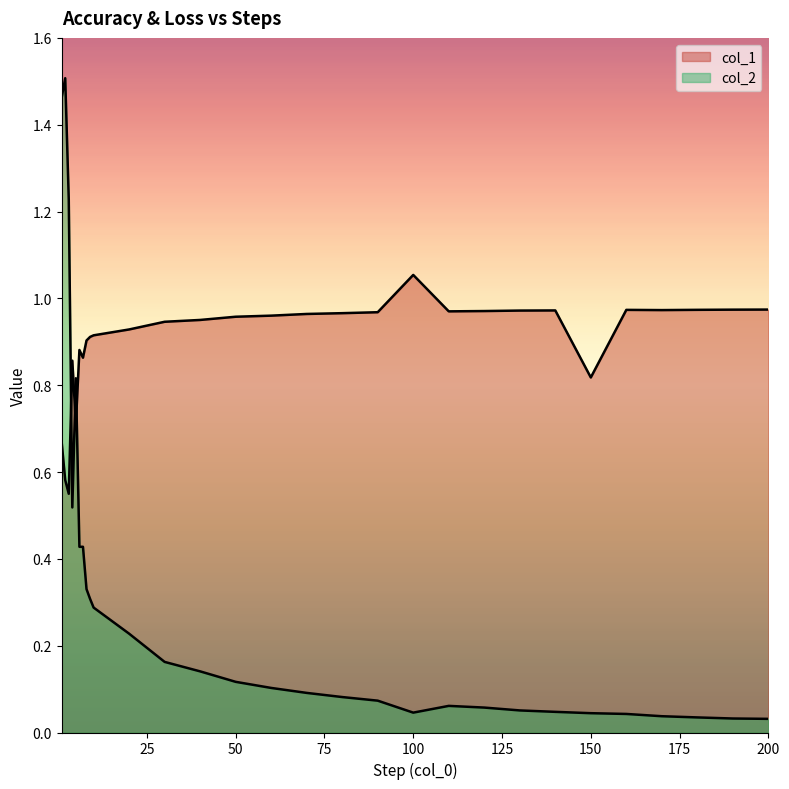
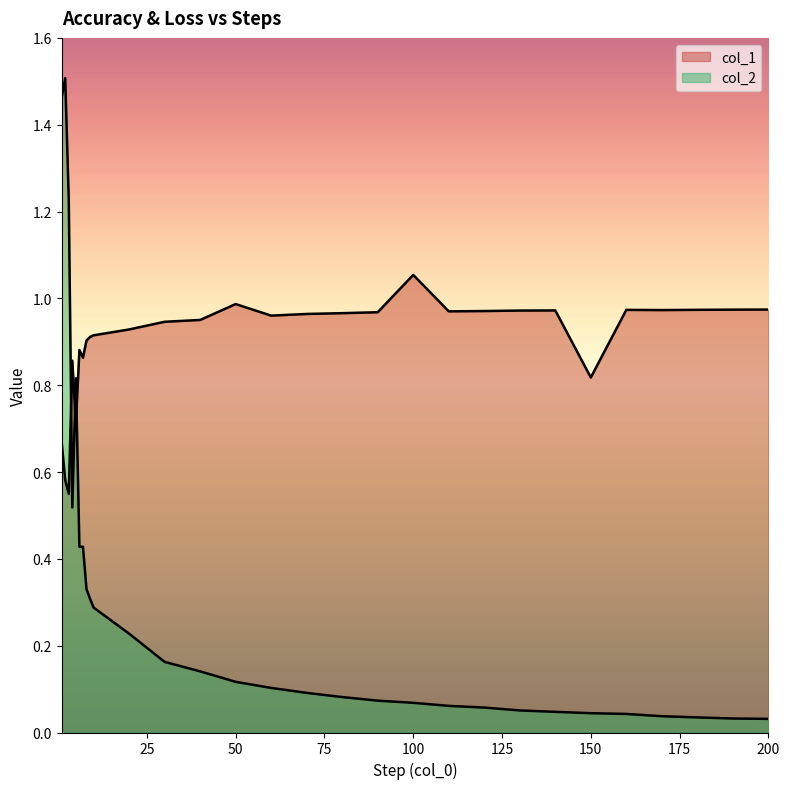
col_1, 50: 0.96 -> 0.99
col_2, 100: 0.05 -> 0.07
